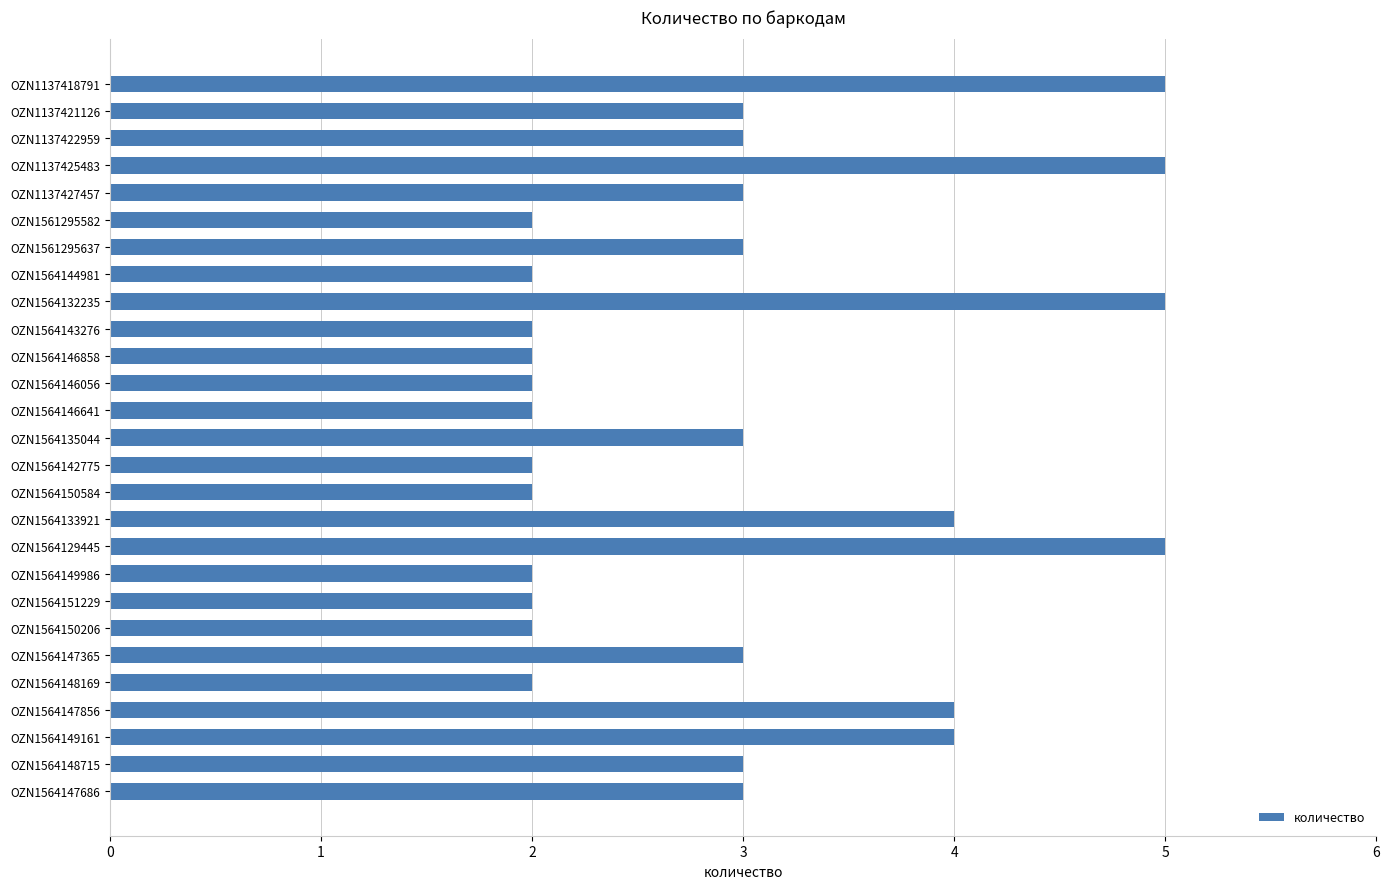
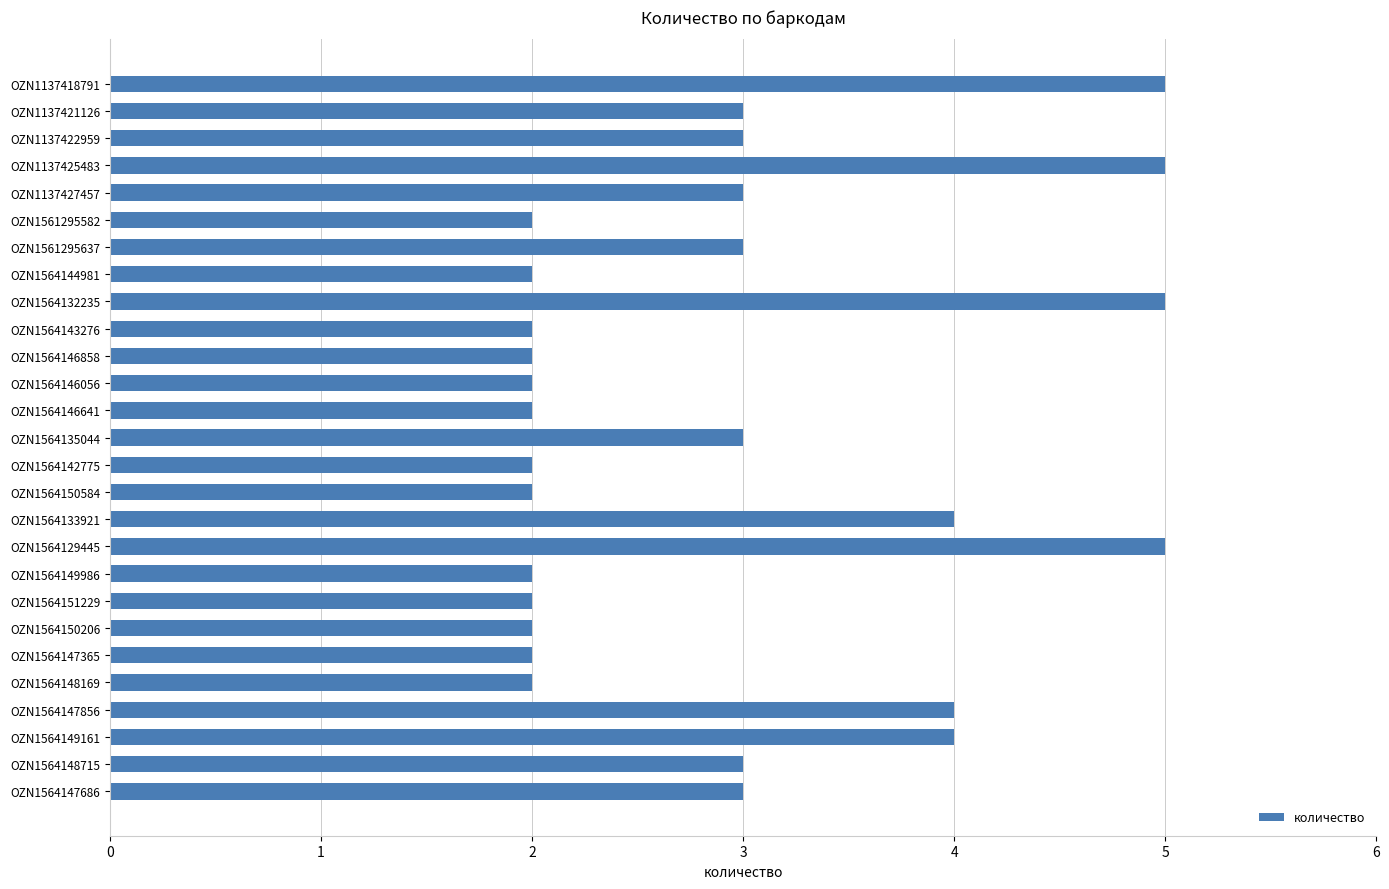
OZN1564147365: 3 -> 2
